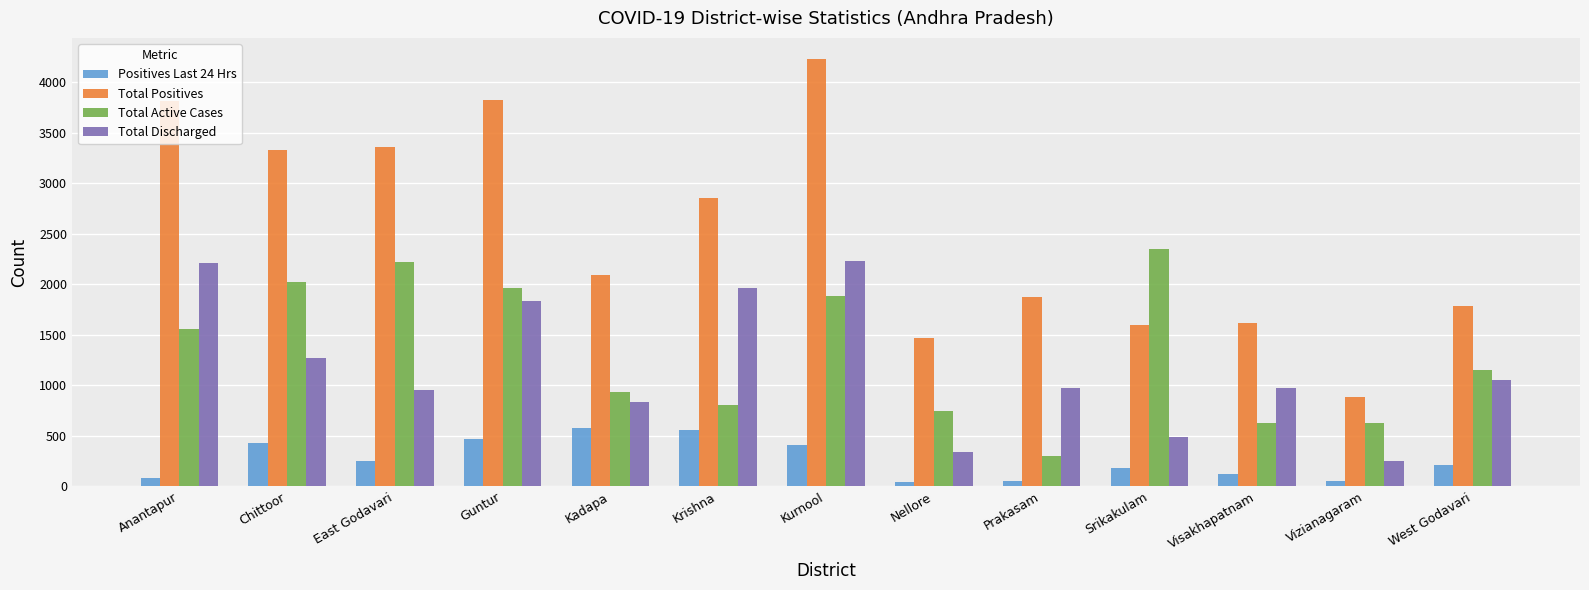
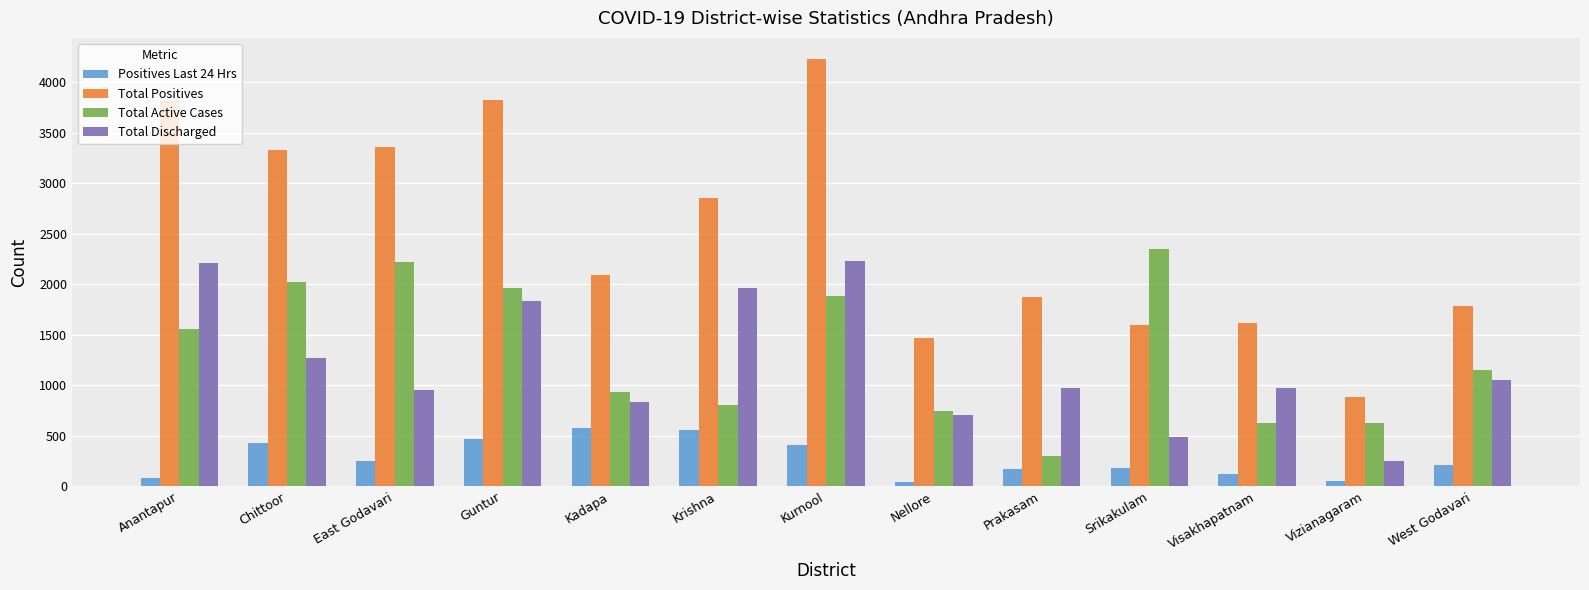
Total Discharged, Nellore: 340 -> 710
Positives Last 24 Hrs, Prakasam: 50 -> 170
